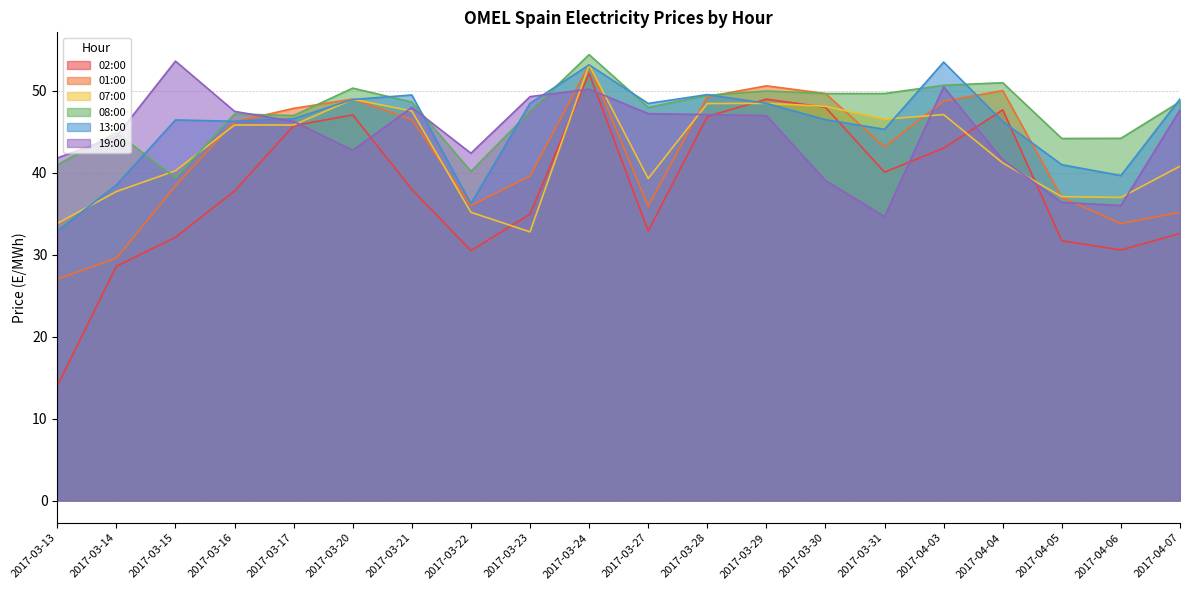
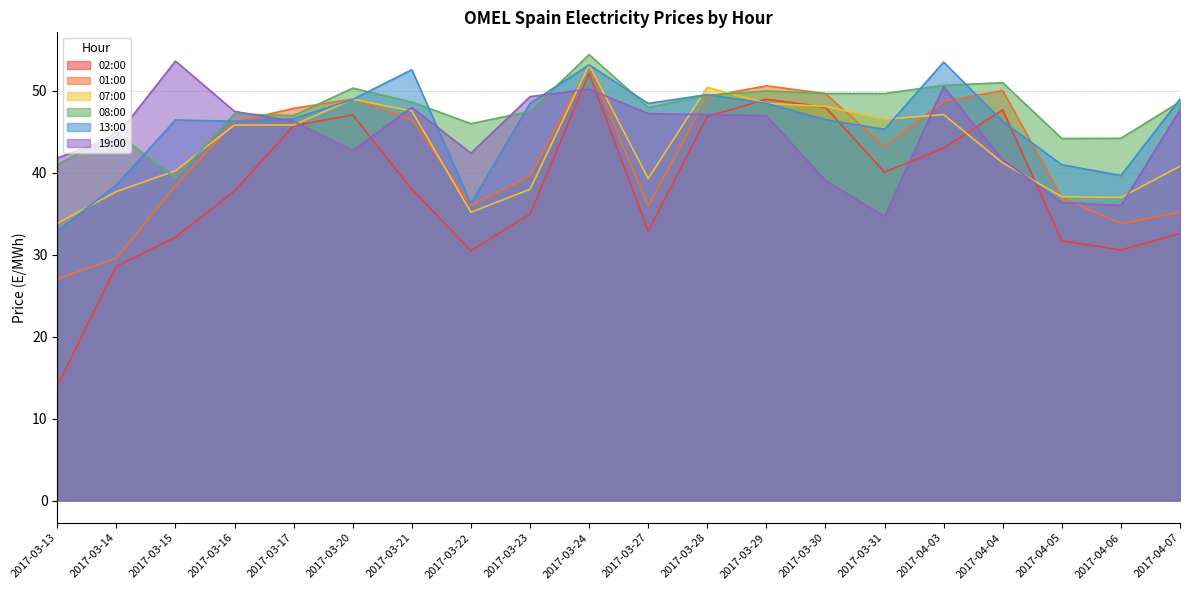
13:00, 2017-03-21: 50 -> 53
08:00, 2017-03-22: 40 -> 46
07:00, 2017-03-23: 33 -> 38
07:00, 2017-03-28: 48 -> 50
